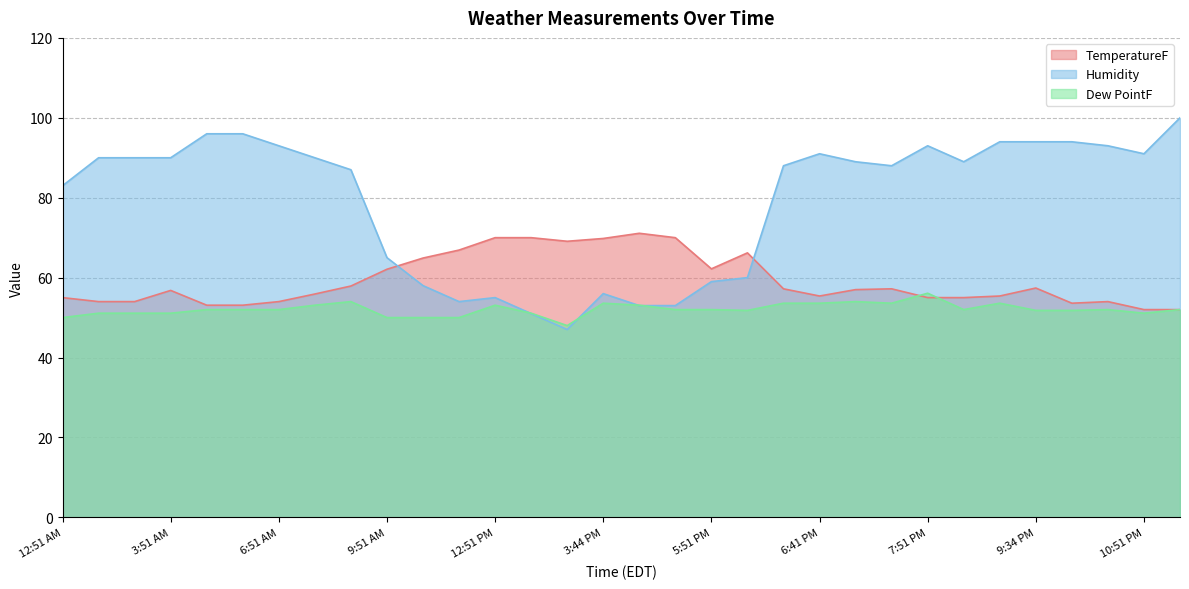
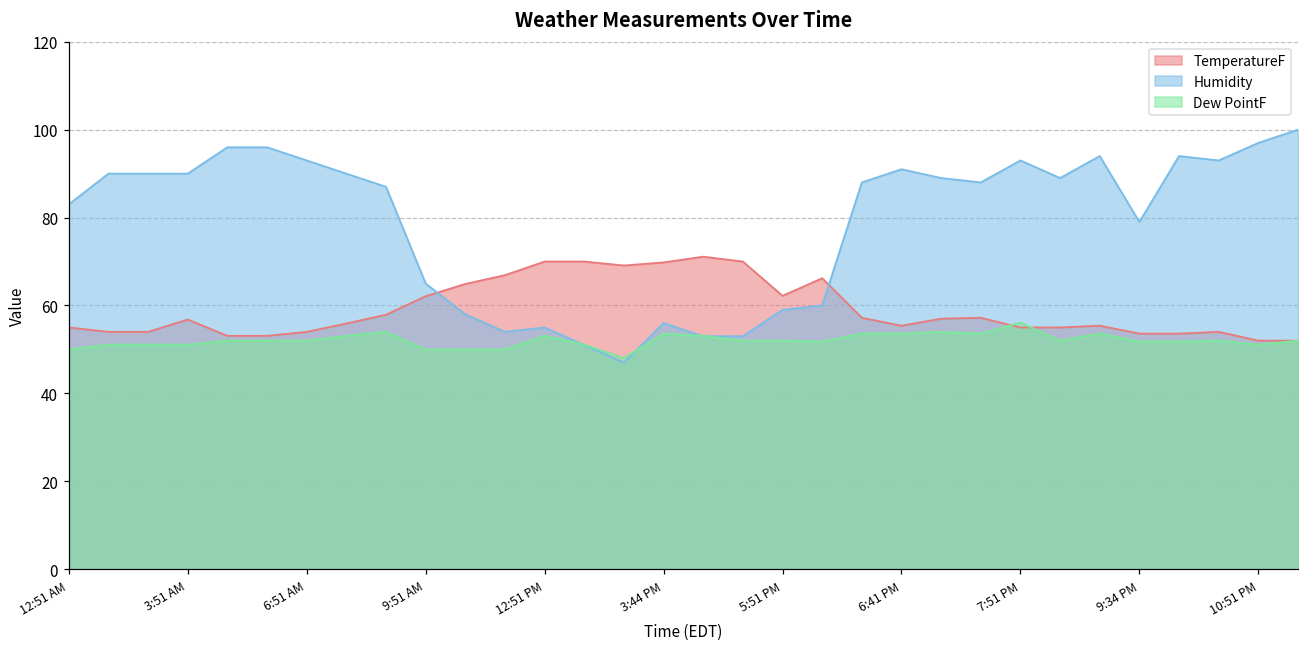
TemperatureF, 9:34 PM: 57 -> 54
Humidity, 9:34 PM: 94 -> 79
Humidity, 10:51 PM: 91 -> 97
